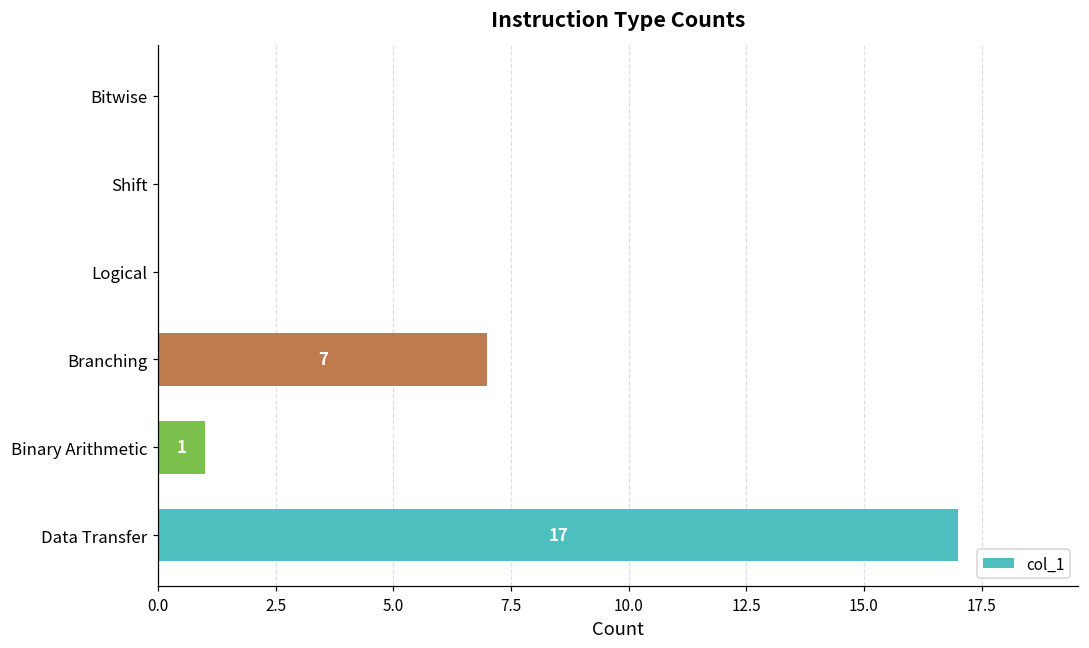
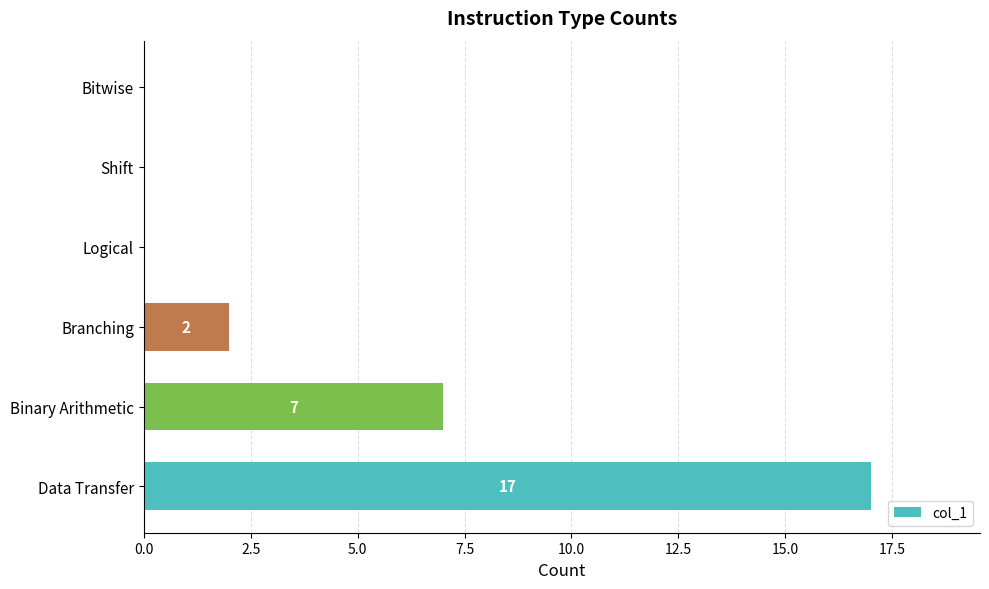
Branching: 7 -> 2
Binary Arithmetic: 1 -> 7
